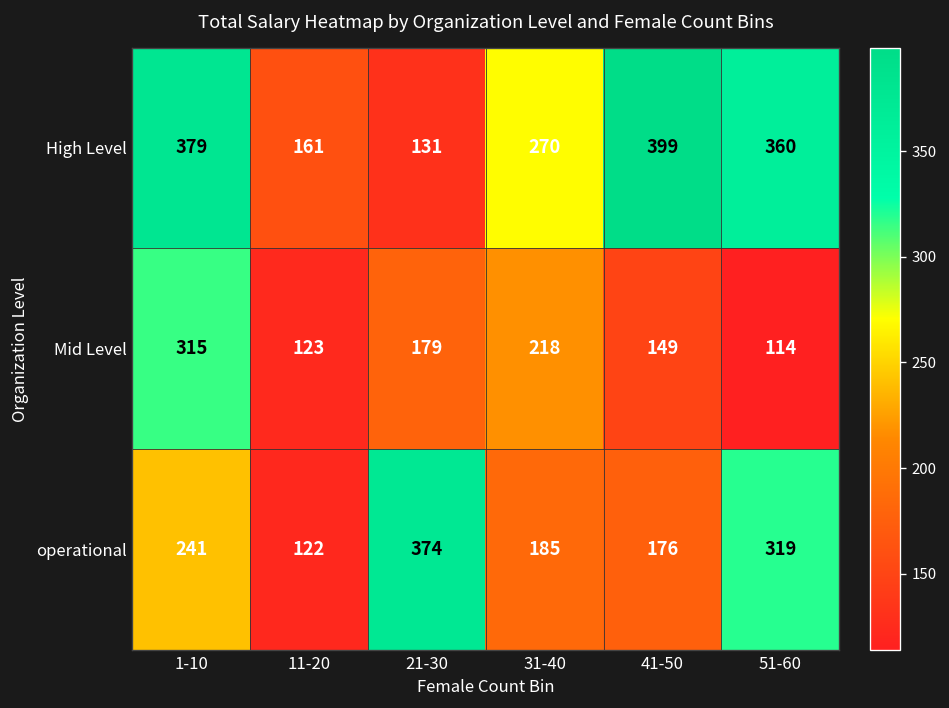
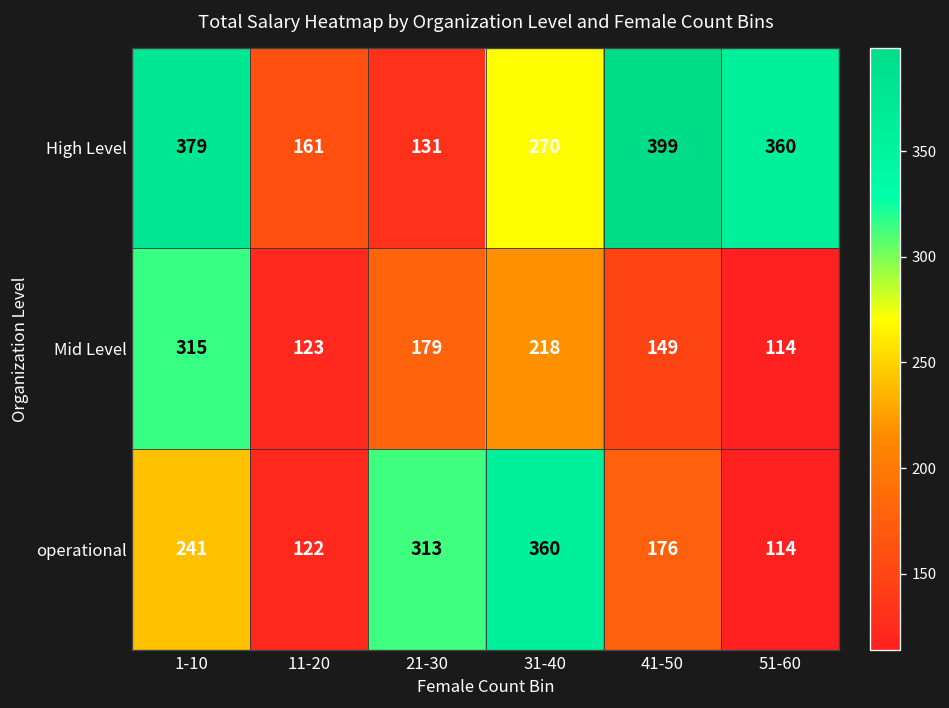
operational, 21-30: 374 -> 313
operational, 31-40: 185 -> 360
operational, 51-60: 319 -> 114
